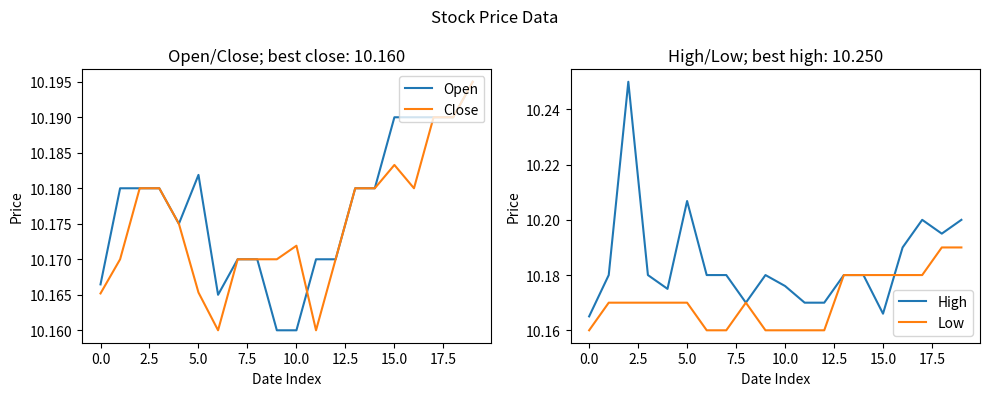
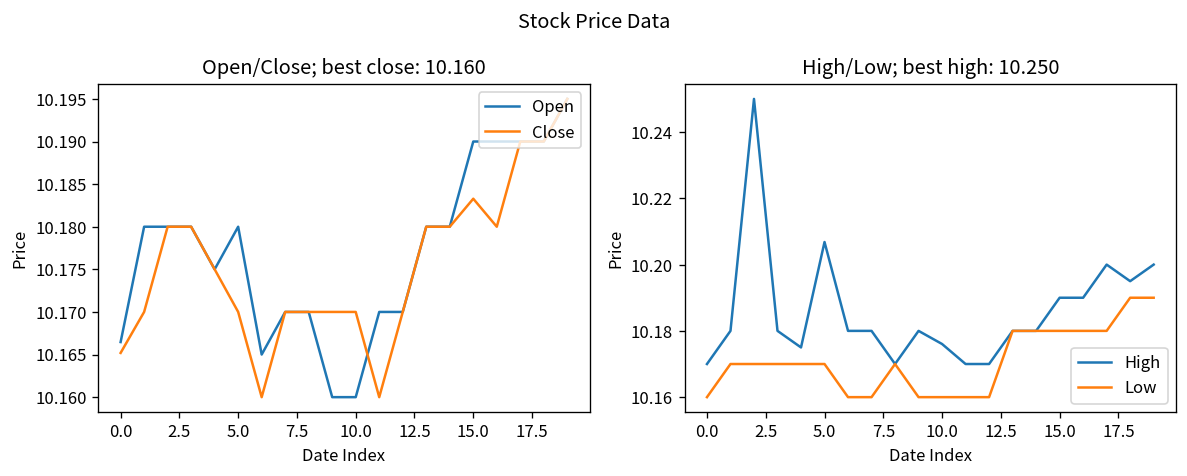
Open/Close; best close: 10.160, Open, 5.0: 10.182 -> 10.180
Open/Close; best close: 10.160, Close, 5.0: 10.165 -> 10.170
Open/Close; best close: 10.160, Close, 10.0: 10.172 -> 10.170
High/Low; best high: 10.250, High, 0.0: 10.165 -> 10.170
High/Low; best high: 10.250, High, 15.0: 10.166 -> 10.190
